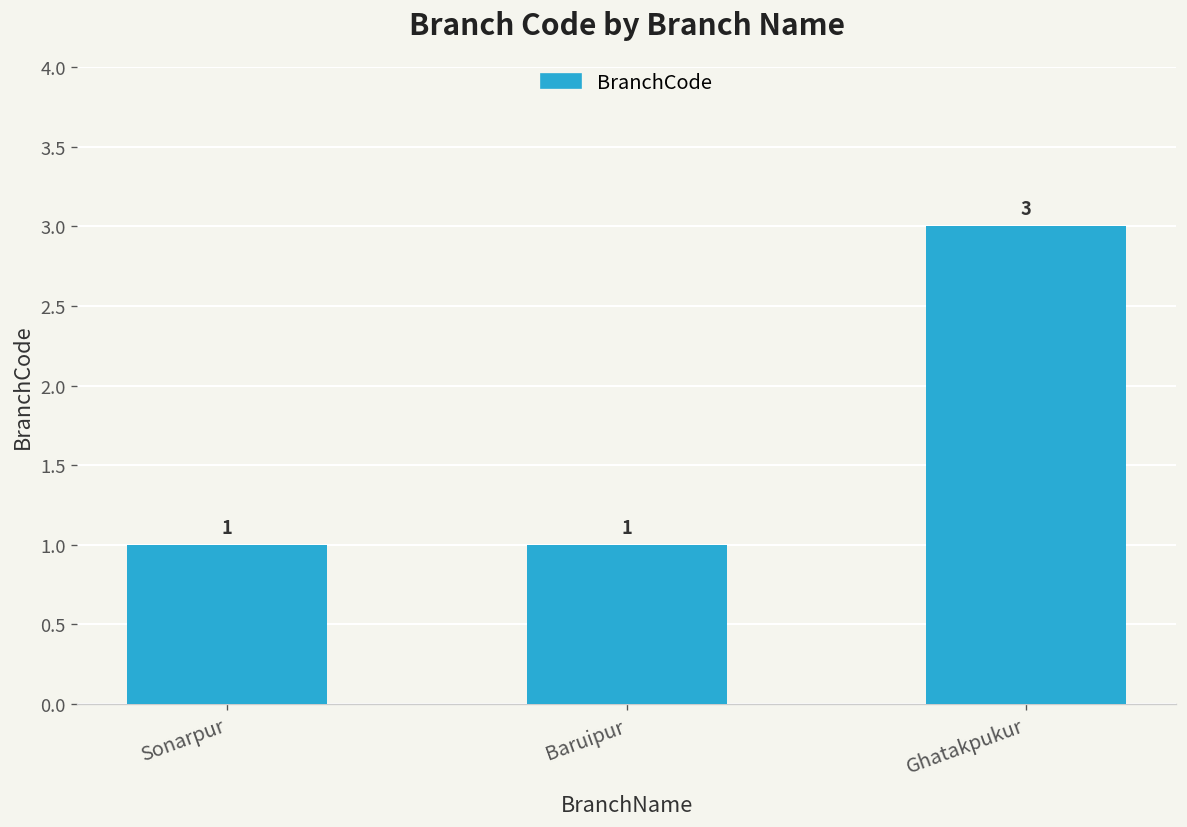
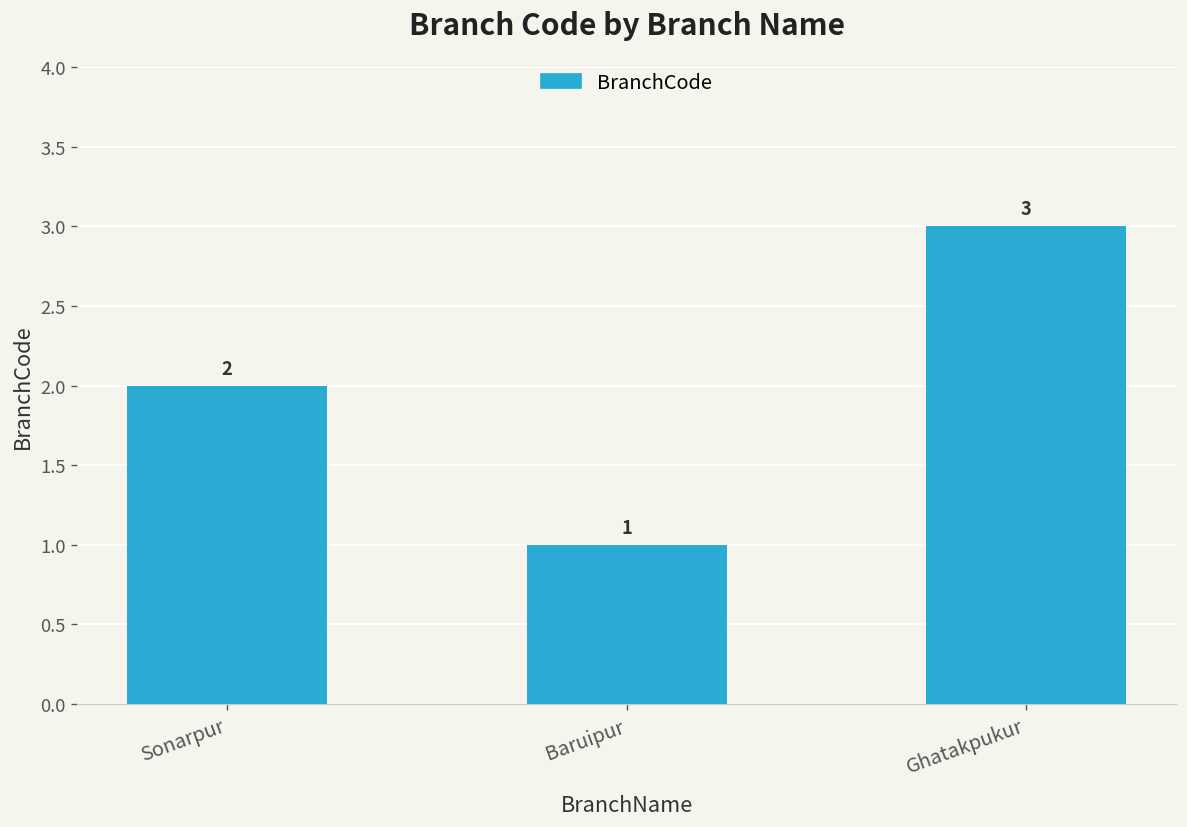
Sonarpur: 1 -> 2
